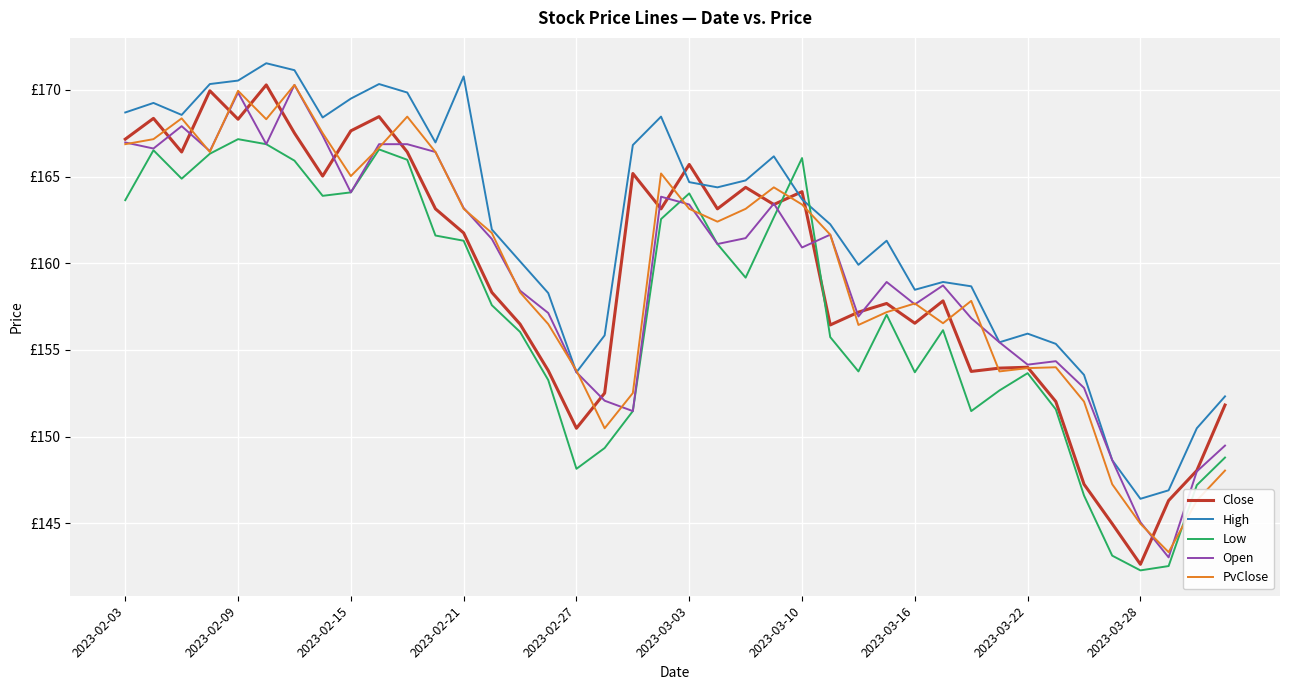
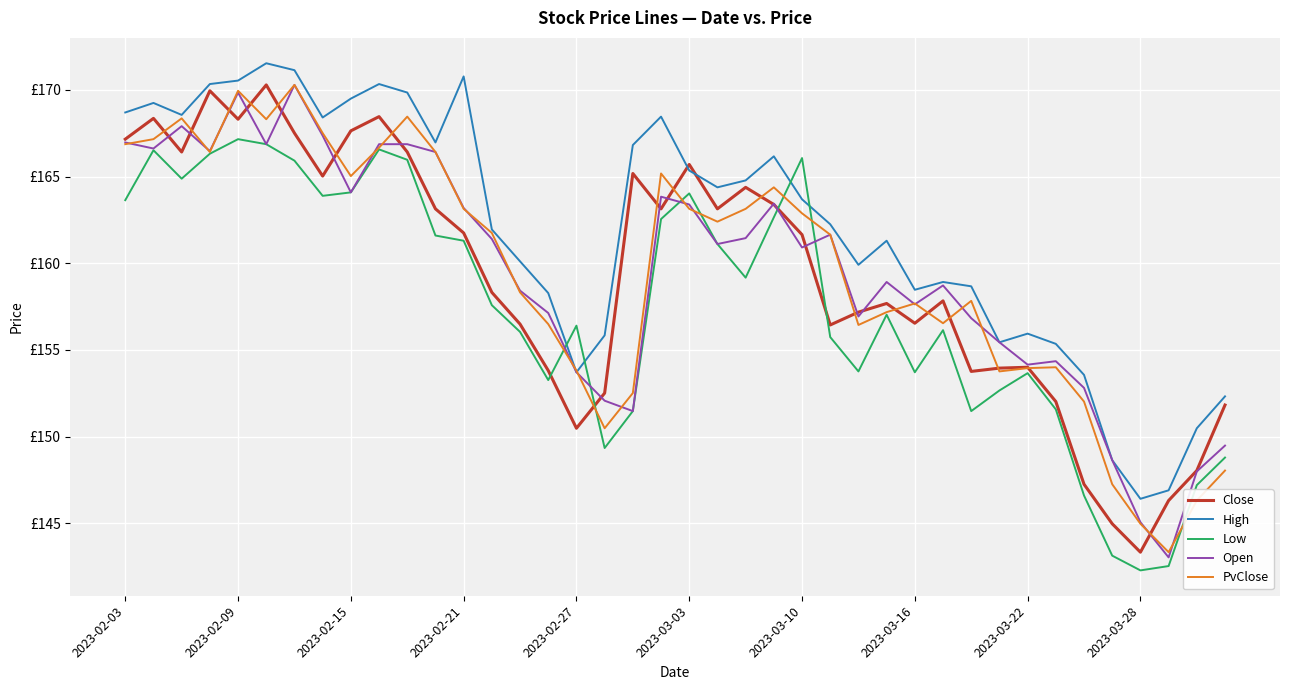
Low, 2023-02-27: £148.1 -> £156.4
High, 2023-03-03: £164.7 -> £165.4
Close, 2023-03-10: £164.1 -> £161.7
PvClose, 2023-03-10: £163.4 -> £162.9
Close, 2023-03-28: £142.6 -> £143.3
